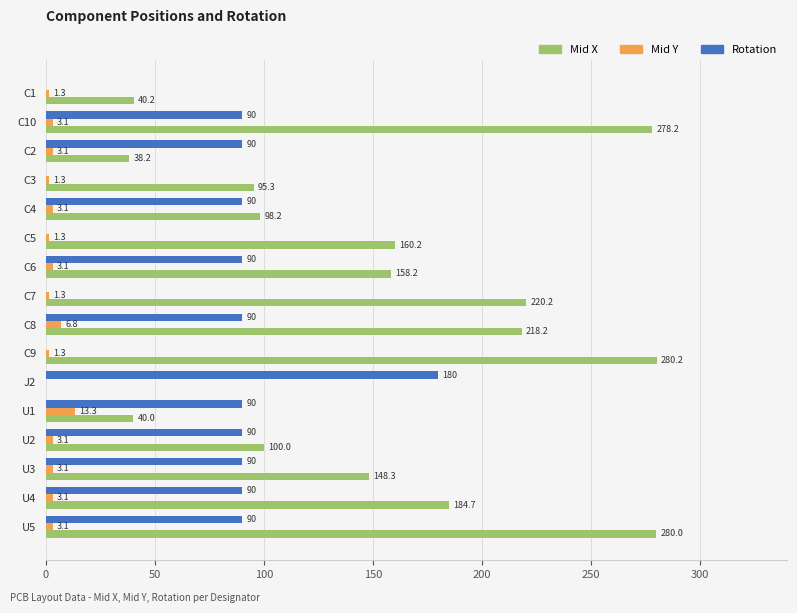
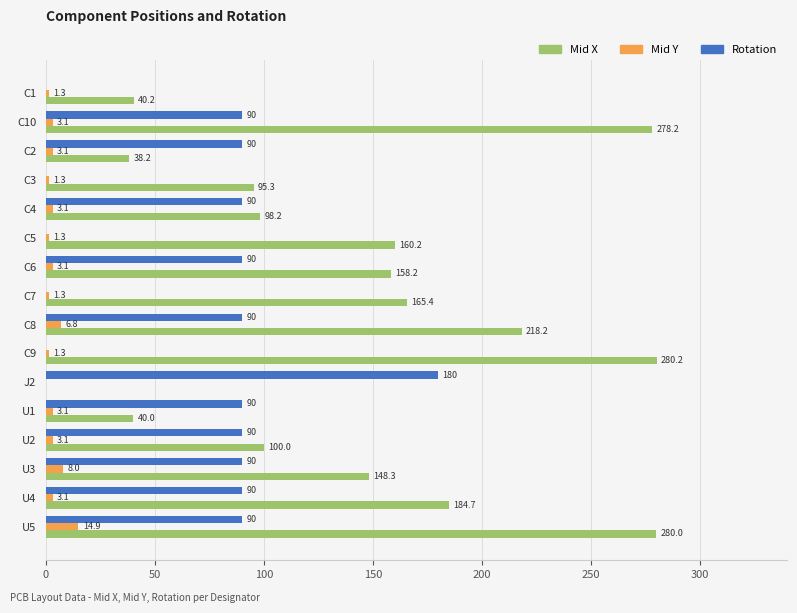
Mid X, C7: 220.2 -> 165.4
Mid Y, U1: 13.3 -> 3.1
Mid Y, U3: 3.1 -> 8.0
Mid Y, U5: 3.1 -> 14.9
